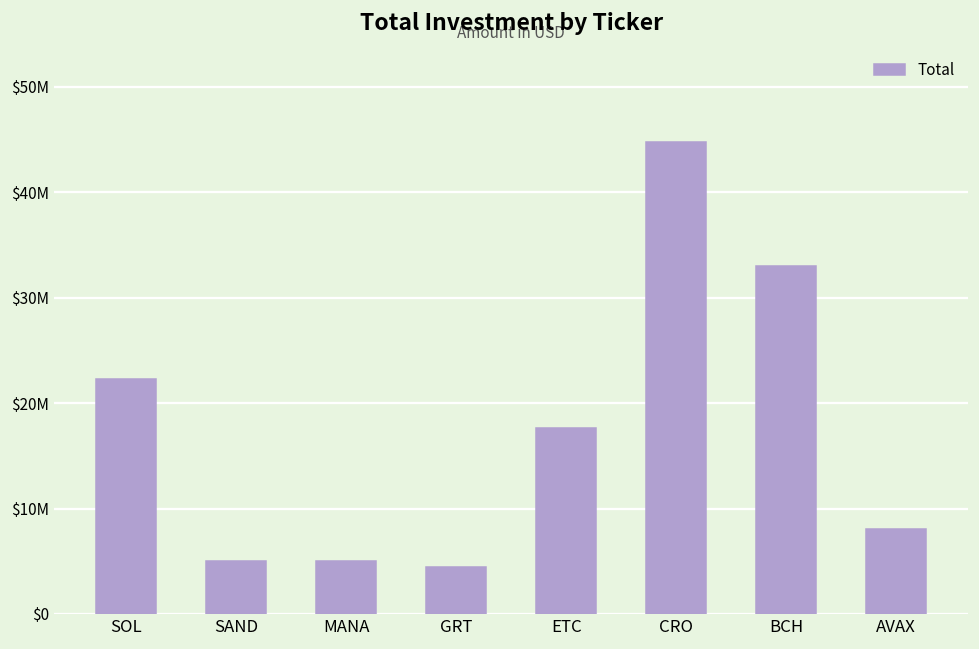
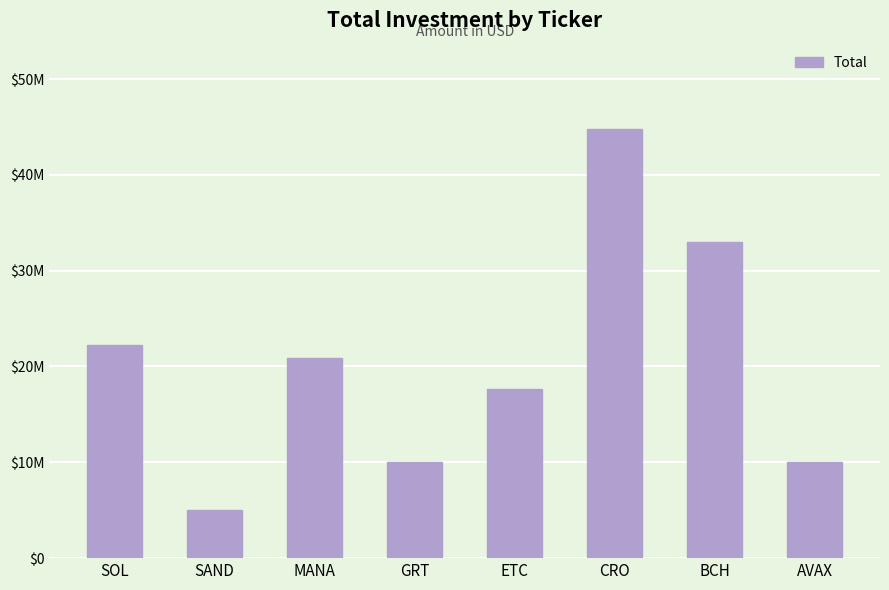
MANA: $5000000 -> $21000000
GRT: $4000000 -> $10000000
AVAX: $8000000 -> $10000000
